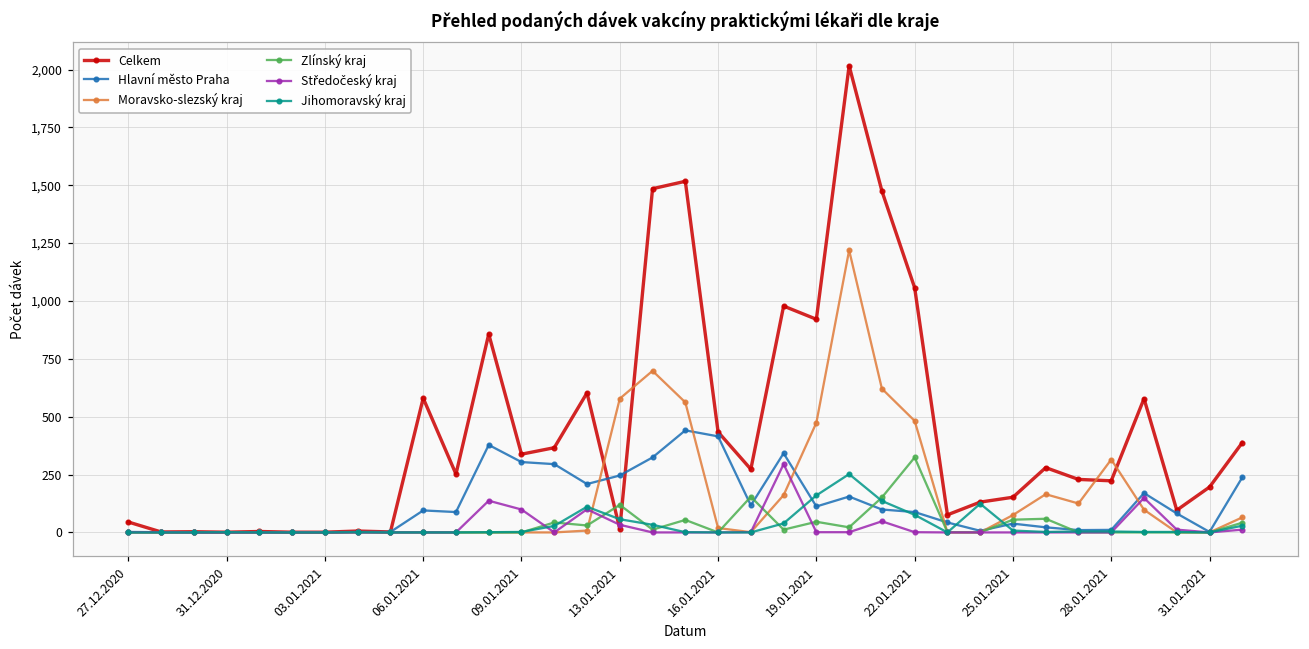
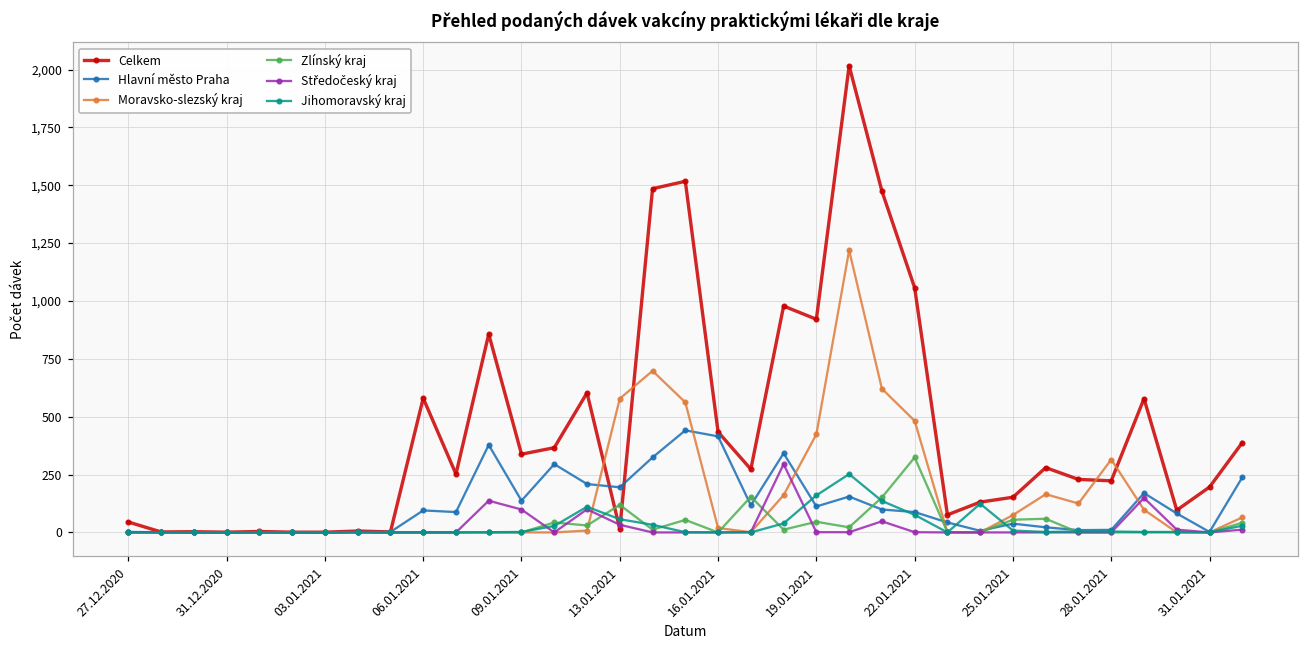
Hlavní město Praha, 09.01.2021: 300 -> 140
Hlavní město Praha, 13.01.2021: 250 -> 200
Moravsko-slezský kraj, 19.01.2021: 470 -> 420
